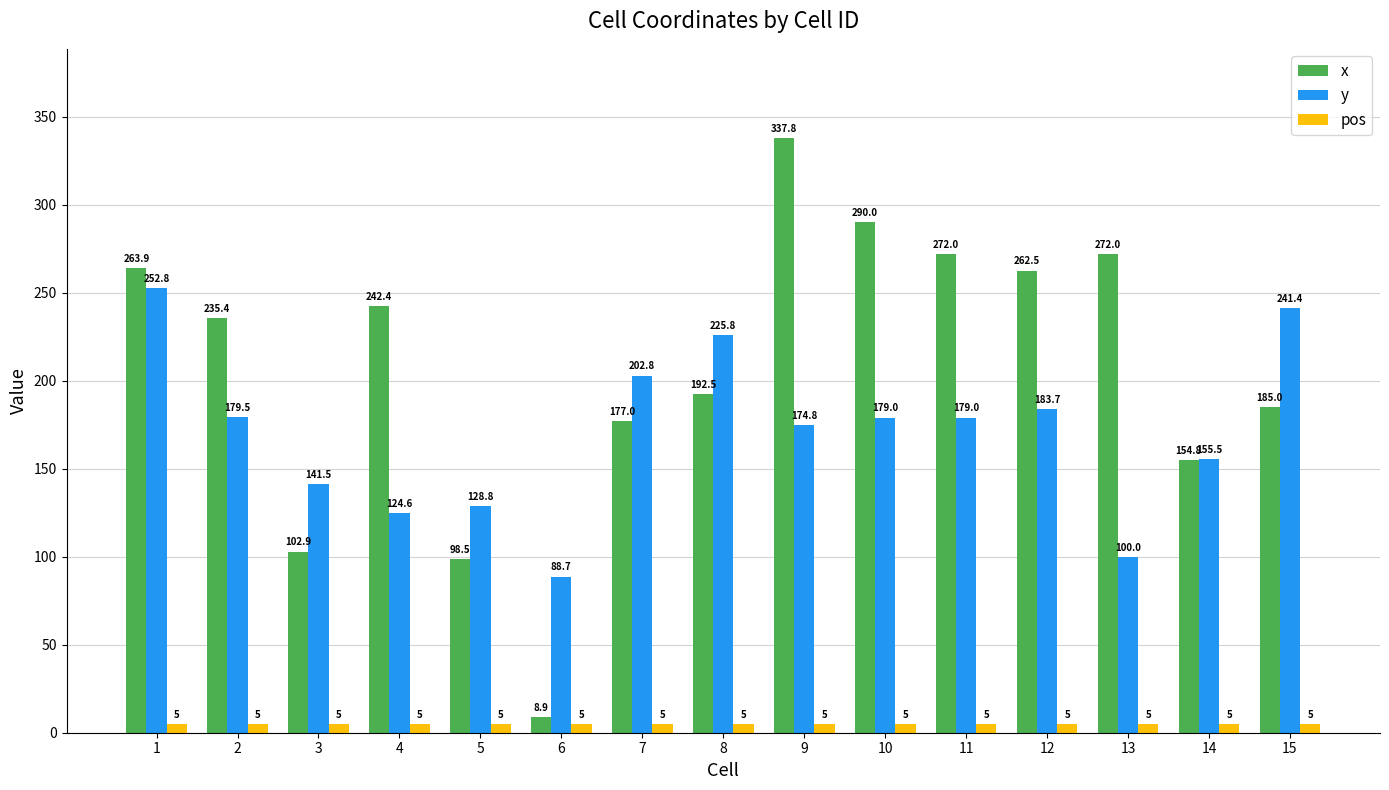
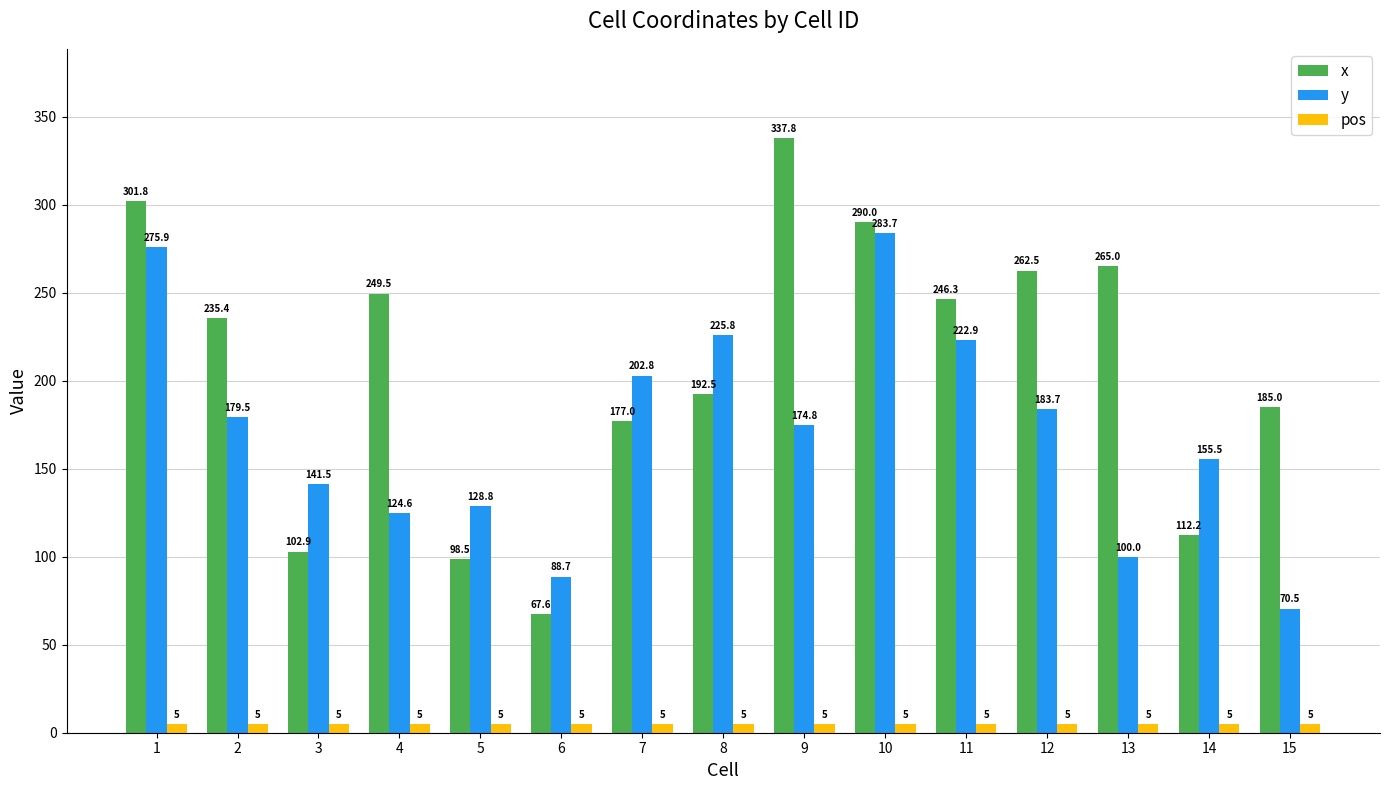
x, 1: 263.9 -> 301.8
y, 1: 252.8 -> 275.9
x, 4: 242.4 -> 249.5
x, 6: 8.9 -> 67.6
y, 10: 179.0 -> 283.7
x, 11: 272.0 -> 246.3
y, 11: 179.0 -> 222.9
x, 13: 272.0 -> 265.0
x, 14: 154.8 -> 112.2
y, 15: 241.4 -> 70.5
